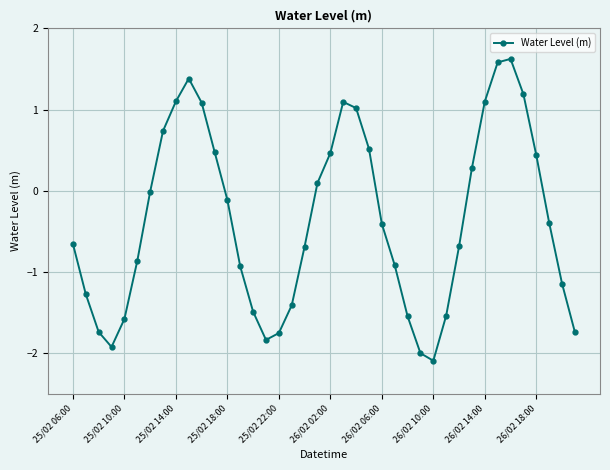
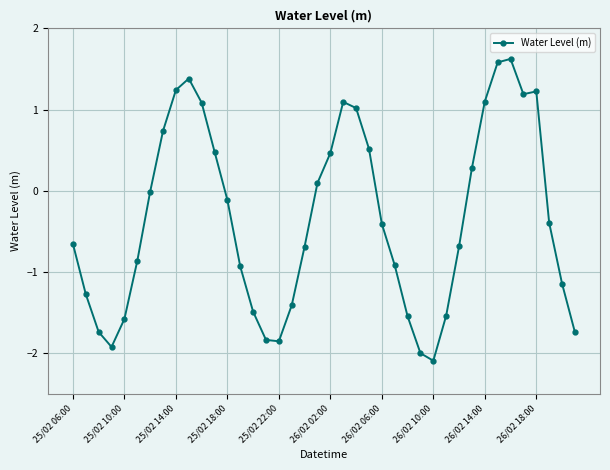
25/02 14:00: 1.1 -> 1.2
25/02 22:00: -1.8 -> -1.9
26/02 18:00: 0.4 -> 1.2
